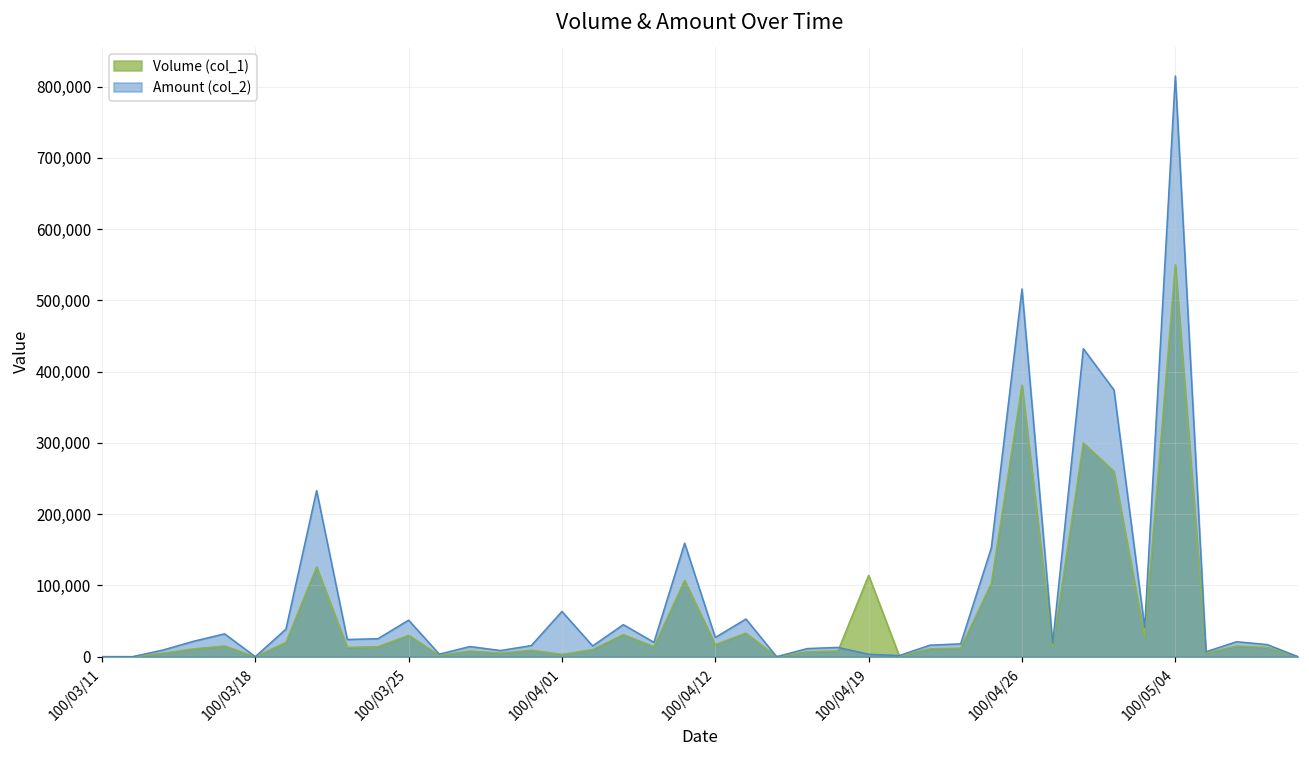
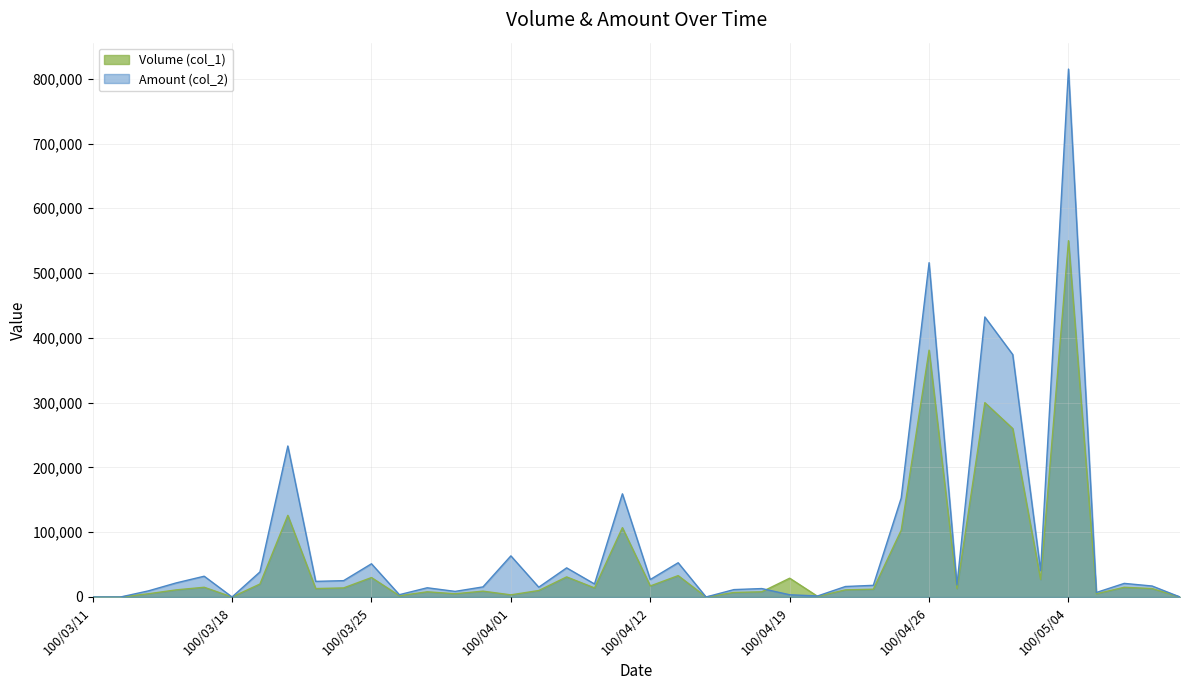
Volume (col_1), 100/04/19: 110,000 -> 30,000
